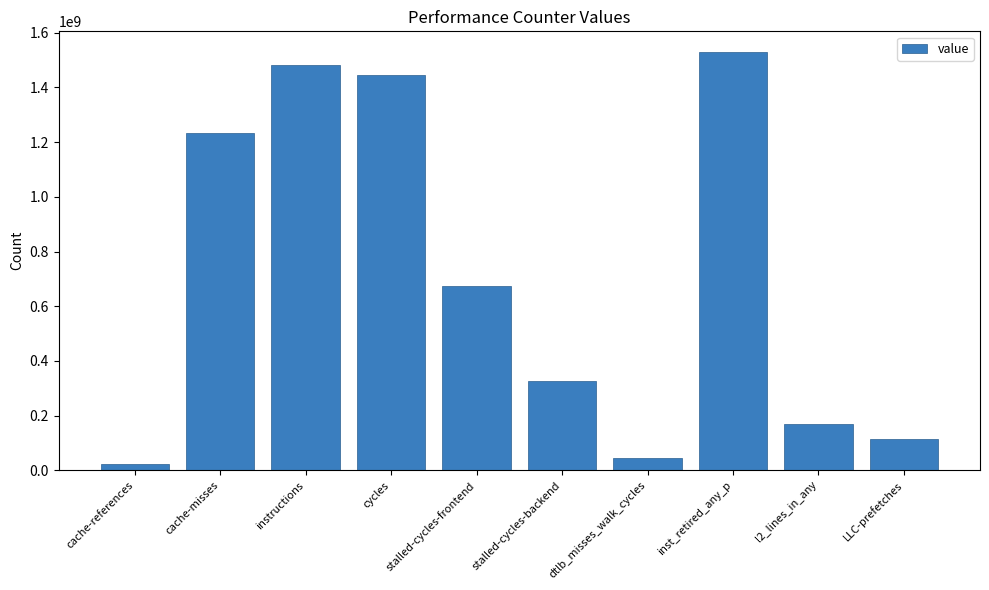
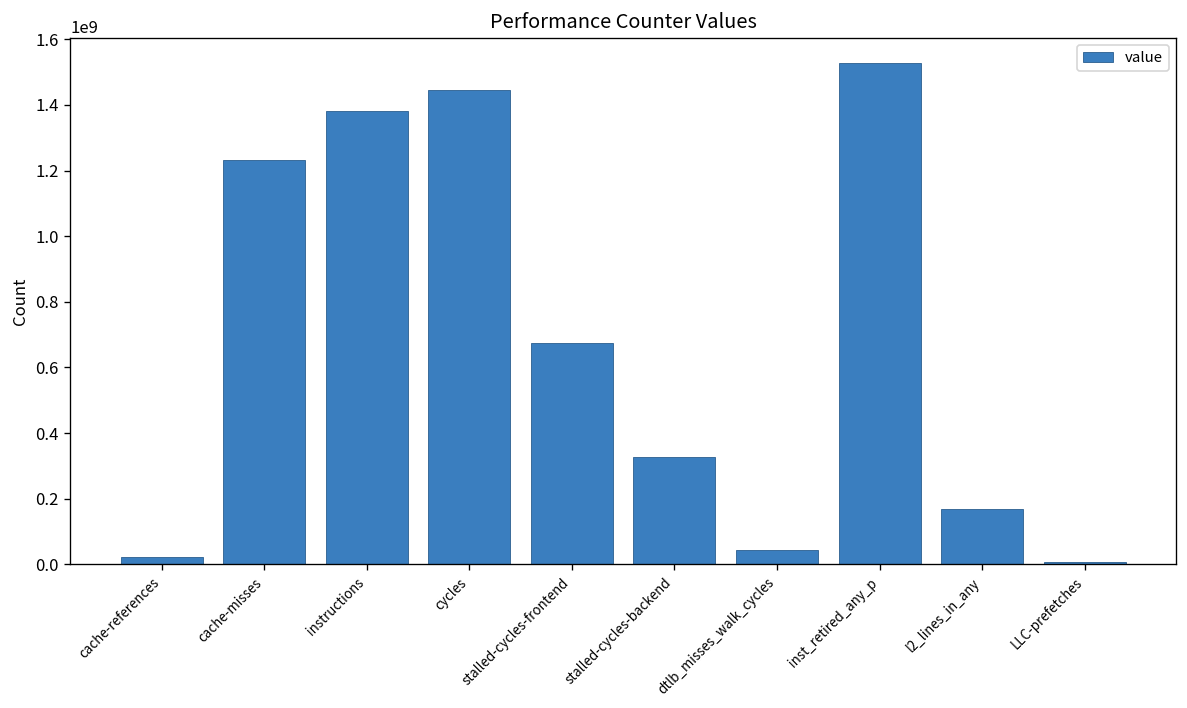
instructions: 1480000000 -> 1380000000
LLC-prefetches: 110000000 -> 10000000
